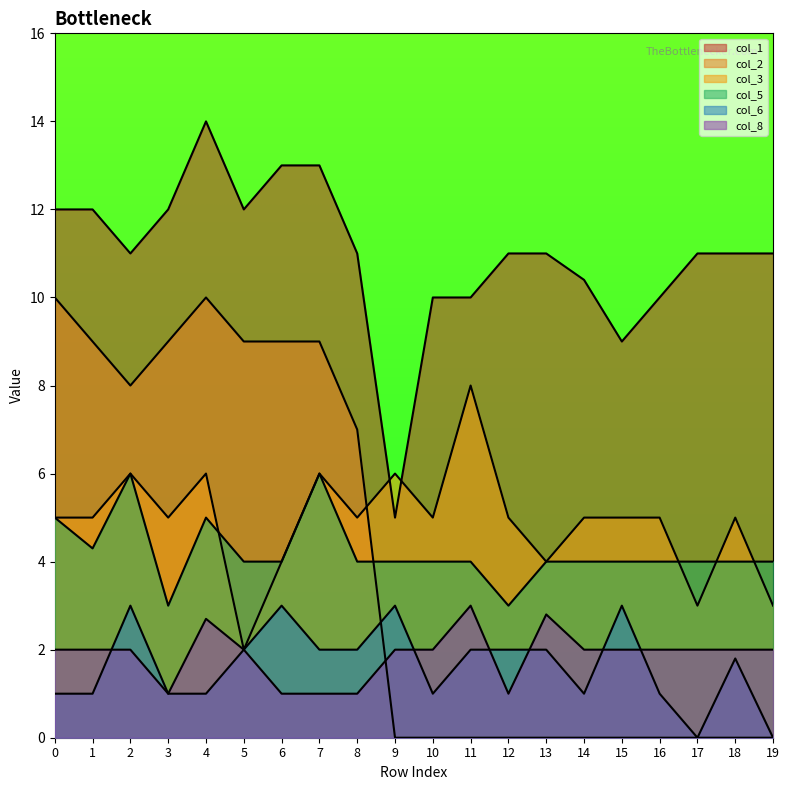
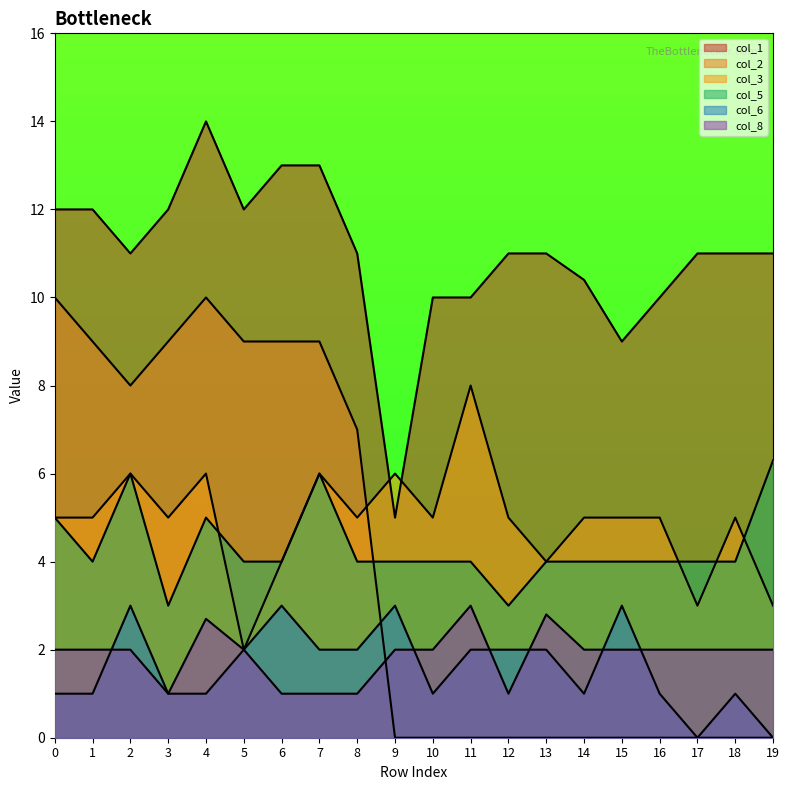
col_5, 1: 4.3 -> 4.0
col_6, 18: 1.8 -> 1.0
col_5, 19: 4.0 -> 6.3
